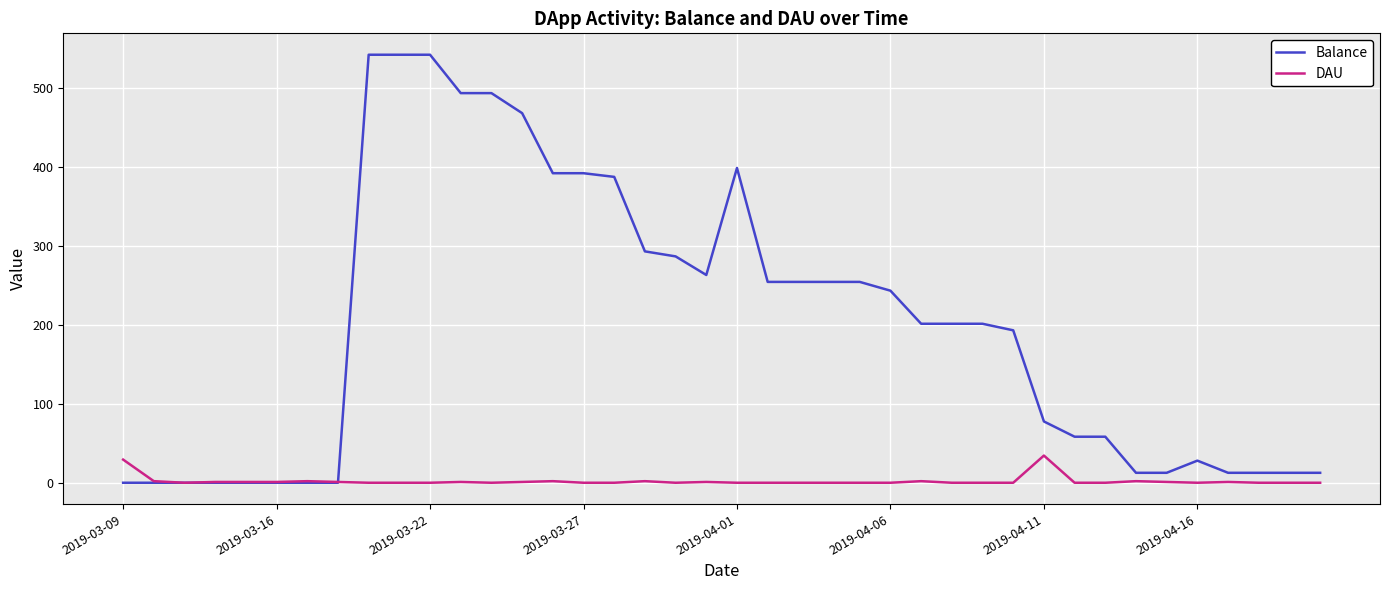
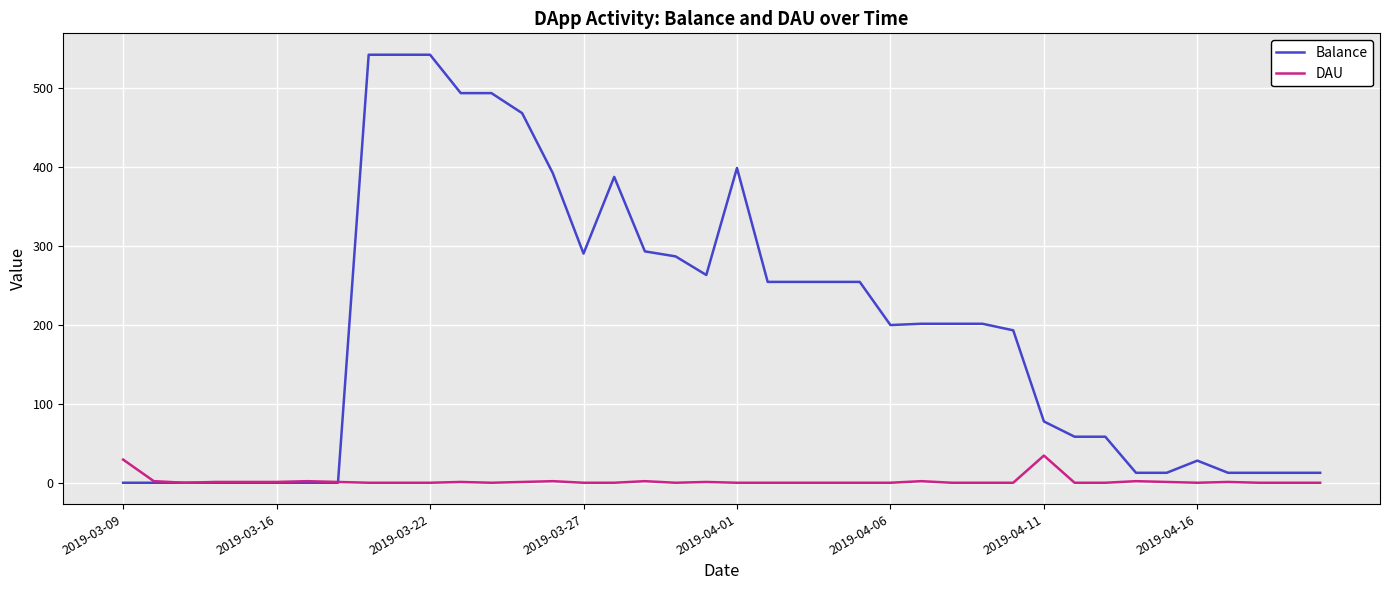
Balance, 2019-03-27: 390 -> 290
Balance, 2019-04-06: 240 -> 200
